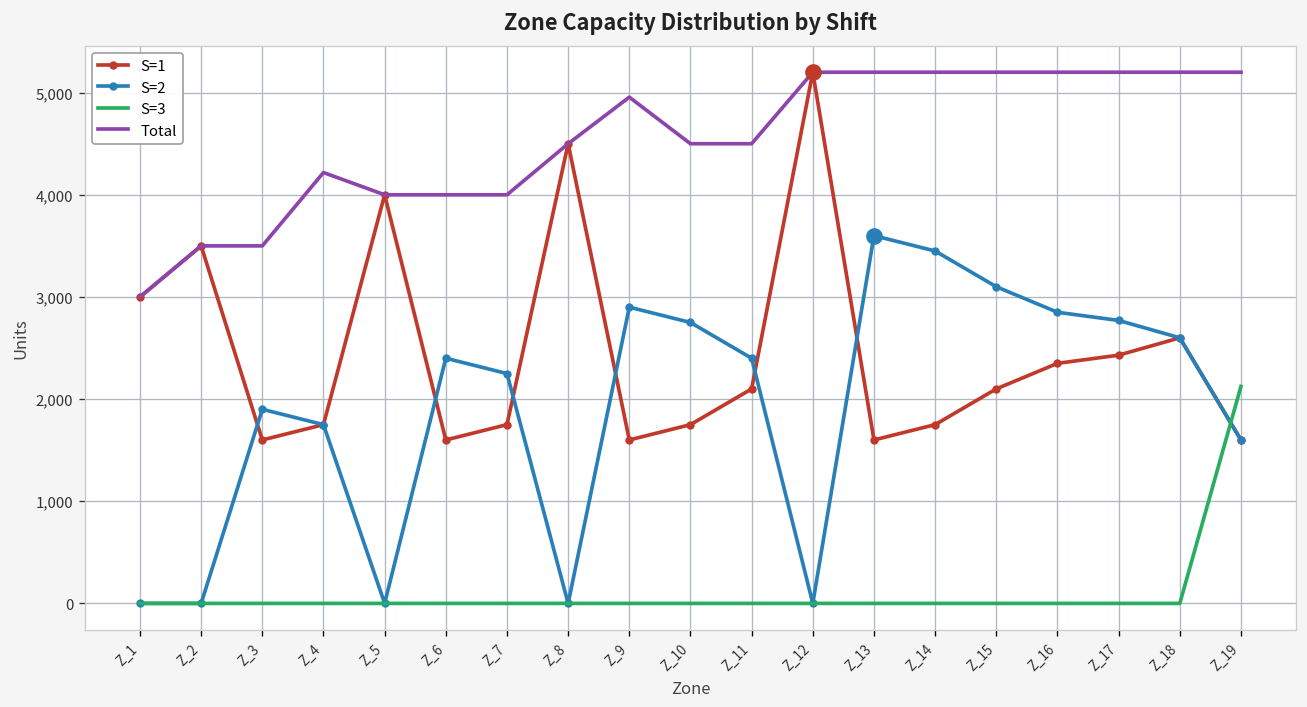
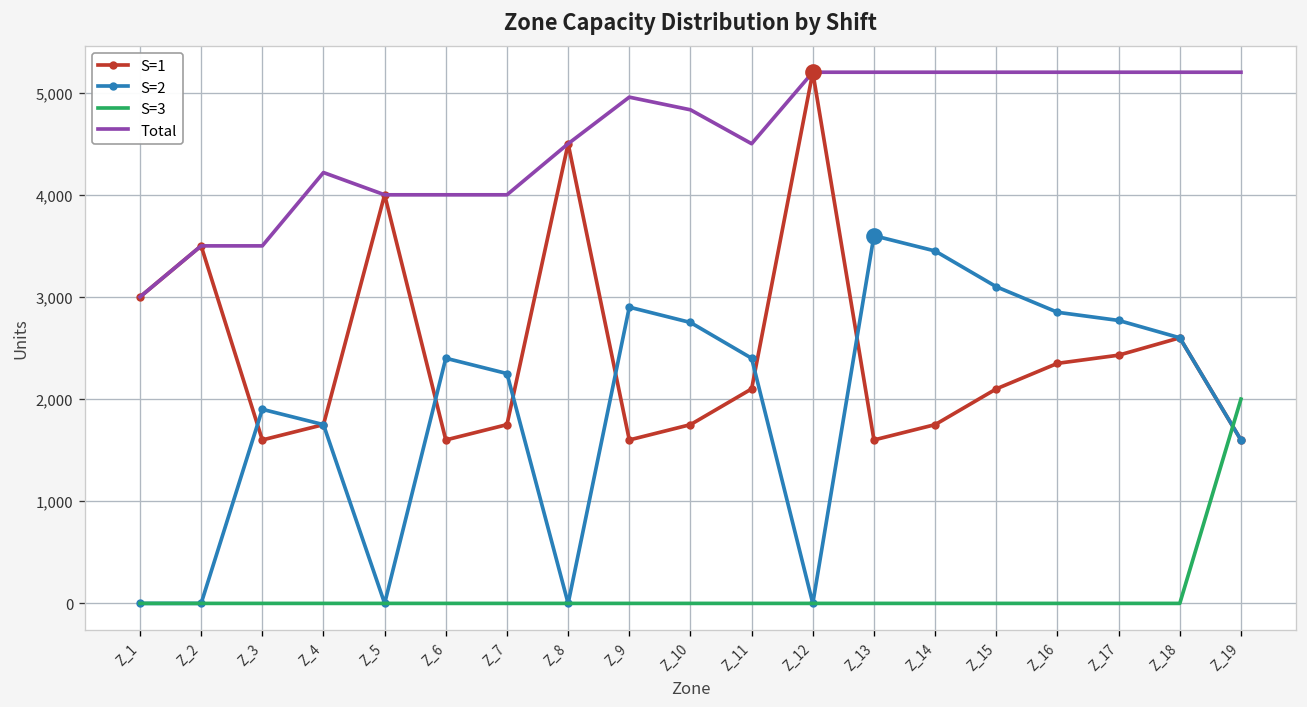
Total, Z_10: 4,500 -> 4,800
S=3, Z_19: 2,100 -> 2,000
